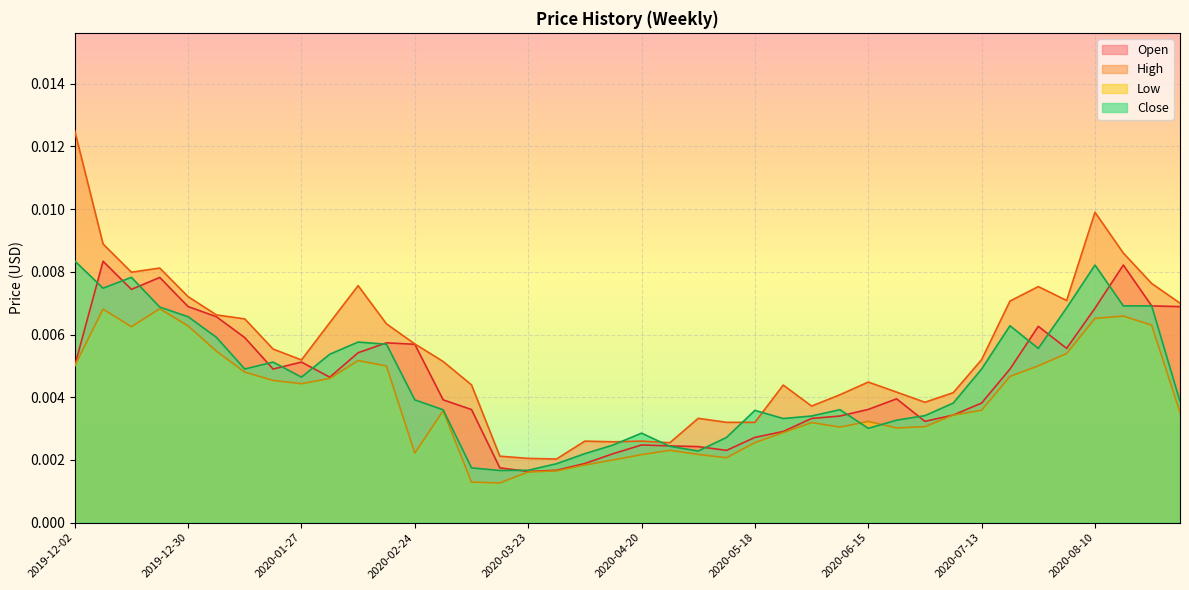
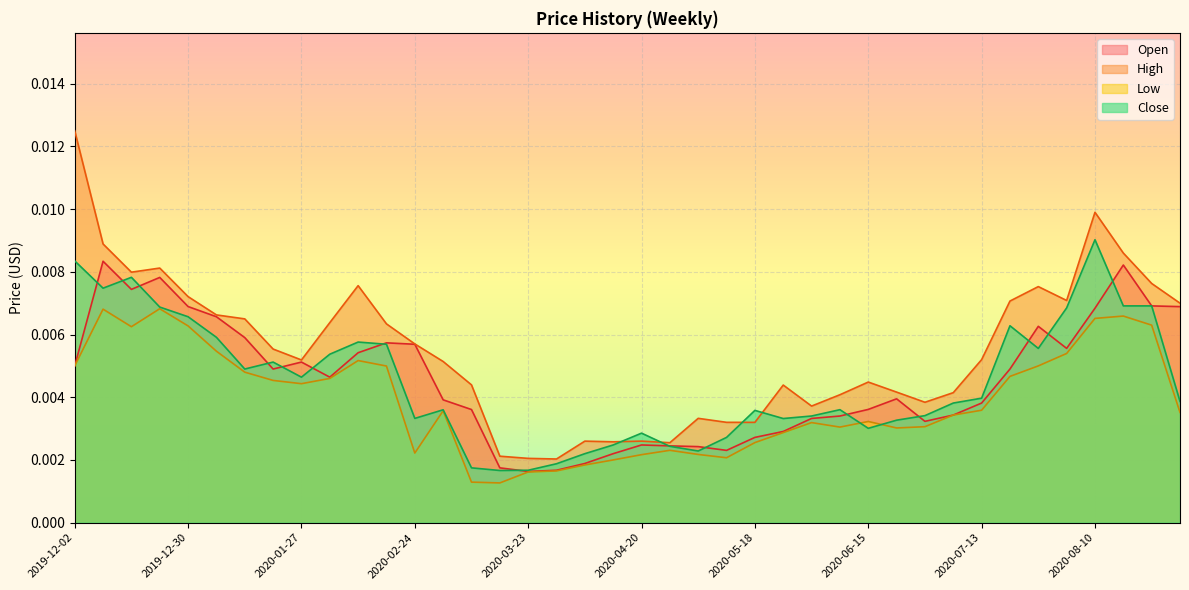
Close, 2020-02-24: 0.0039 -> 0.0033
Close, 2020-07-13: 0.0049 -> 0.0040
Close, 2020-08-10: 0.0082 -> 0.0090
